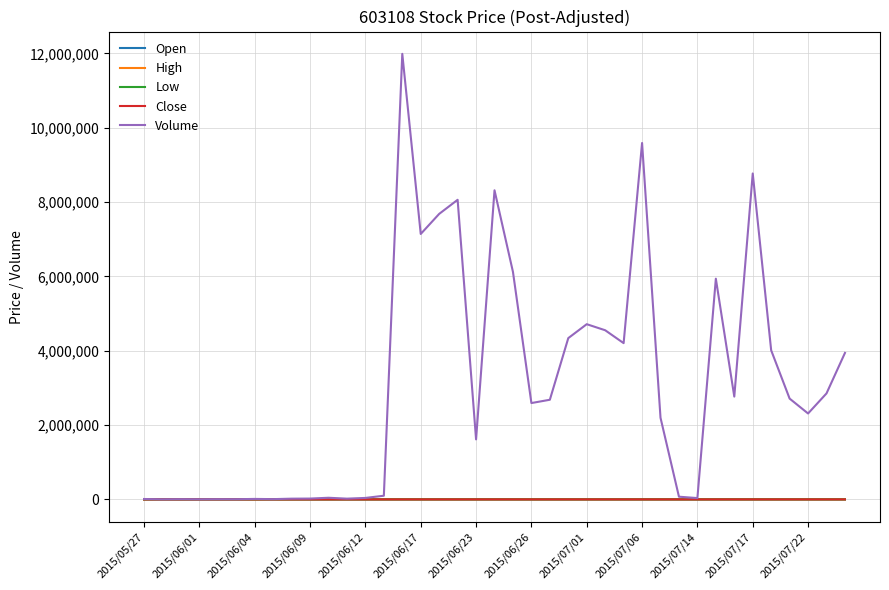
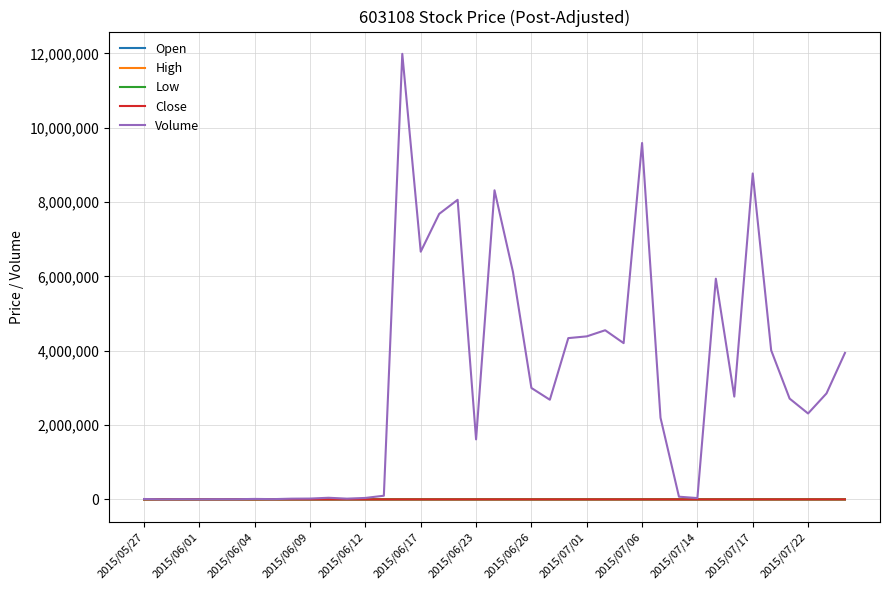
Volume, 2015/06/17: 7,100,000 -> 6,700,000
Volume, 2015/06/26: 2,600,000 -> 3,000,000
Volume, 2015/07/01: 4,700,000 -> 4,400,000
